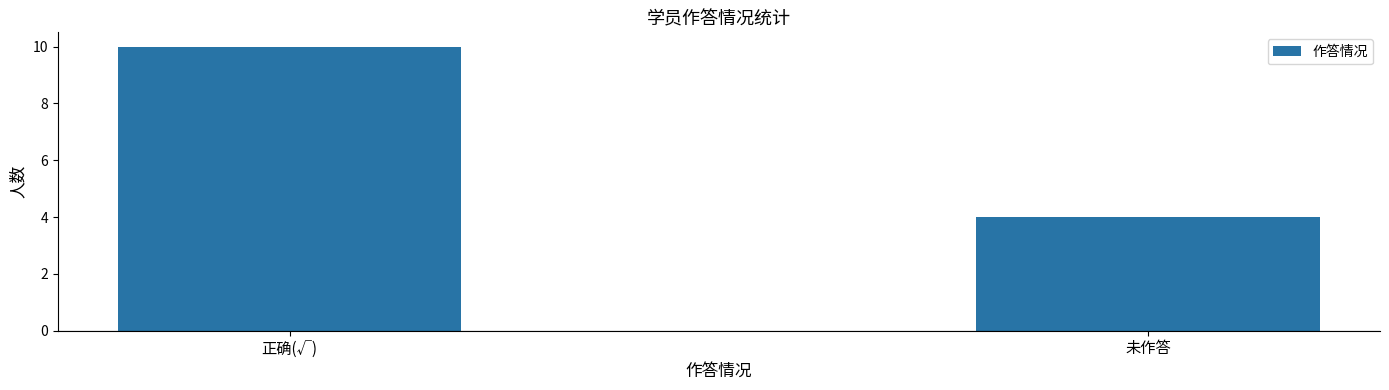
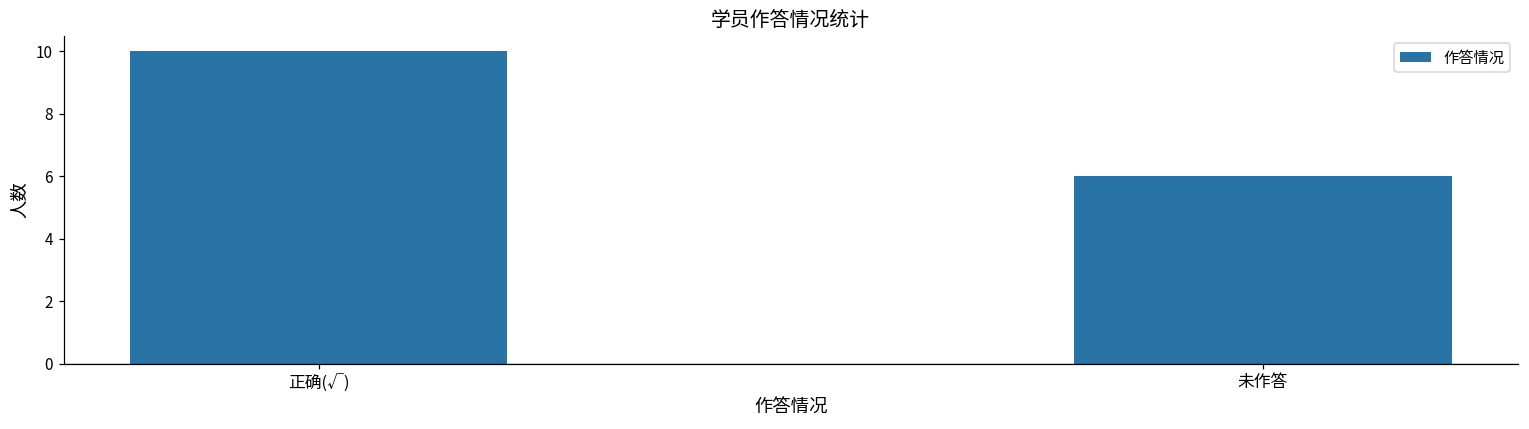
未作答: 4 -> 6
